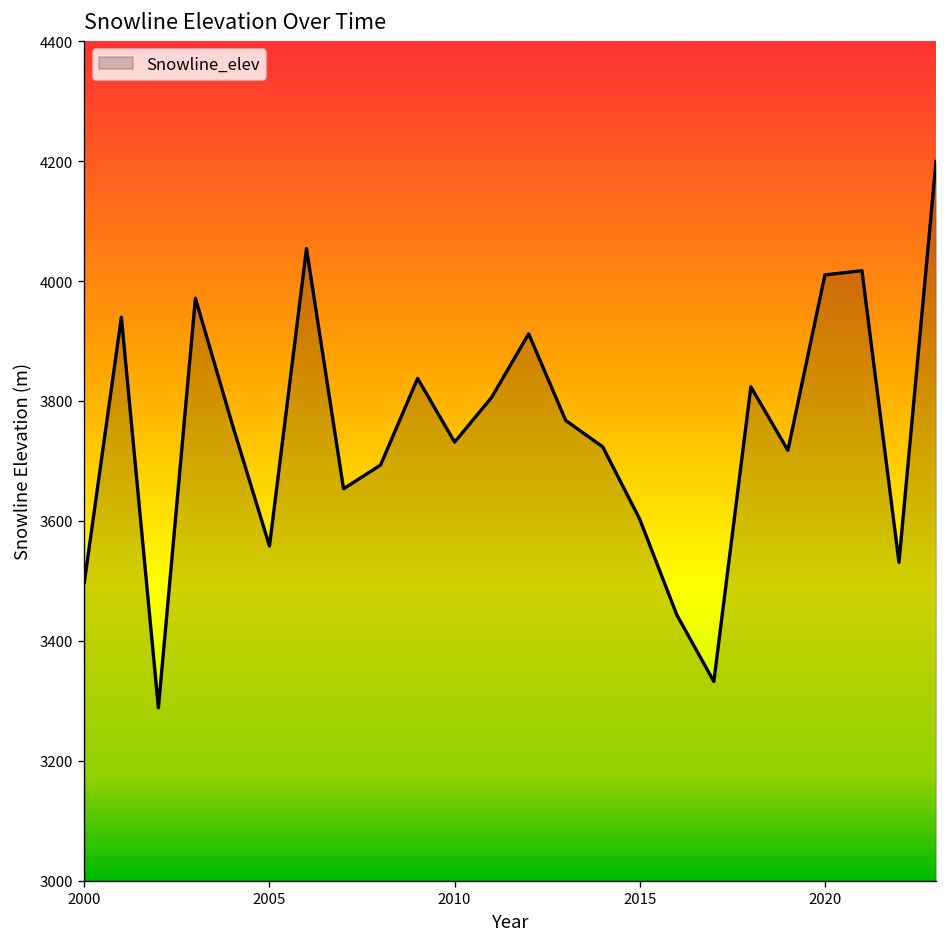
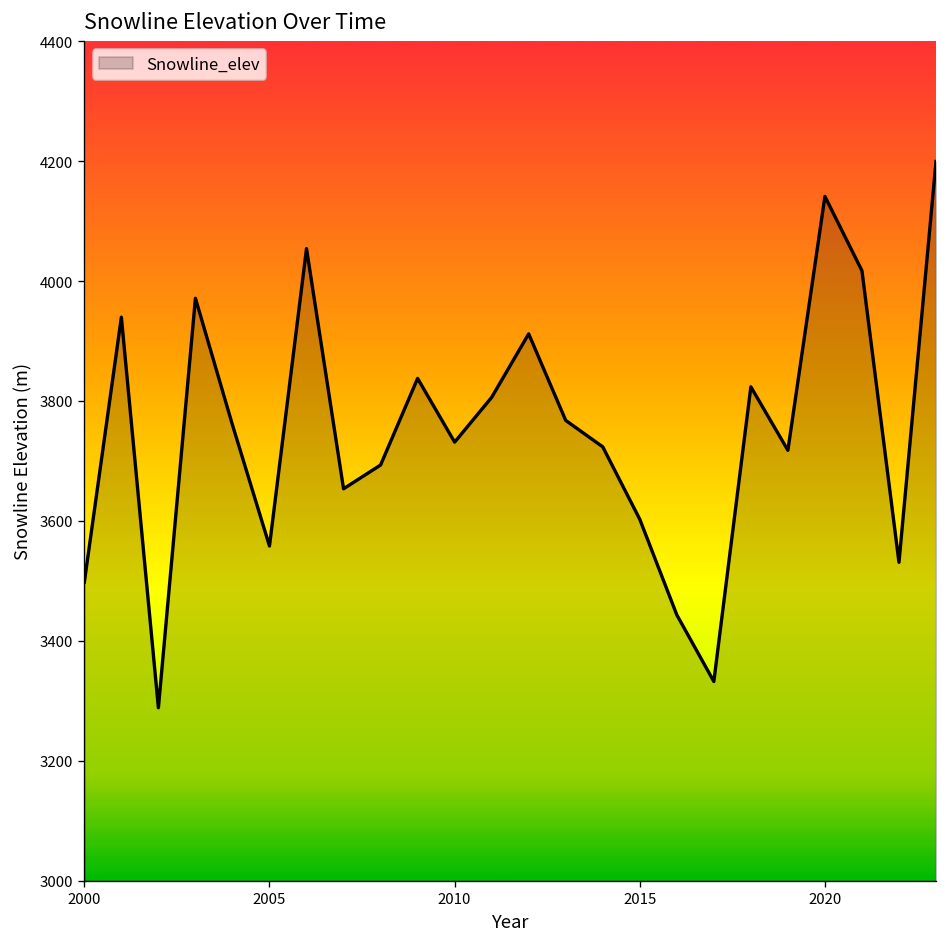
2020: 4010 -> 4140
